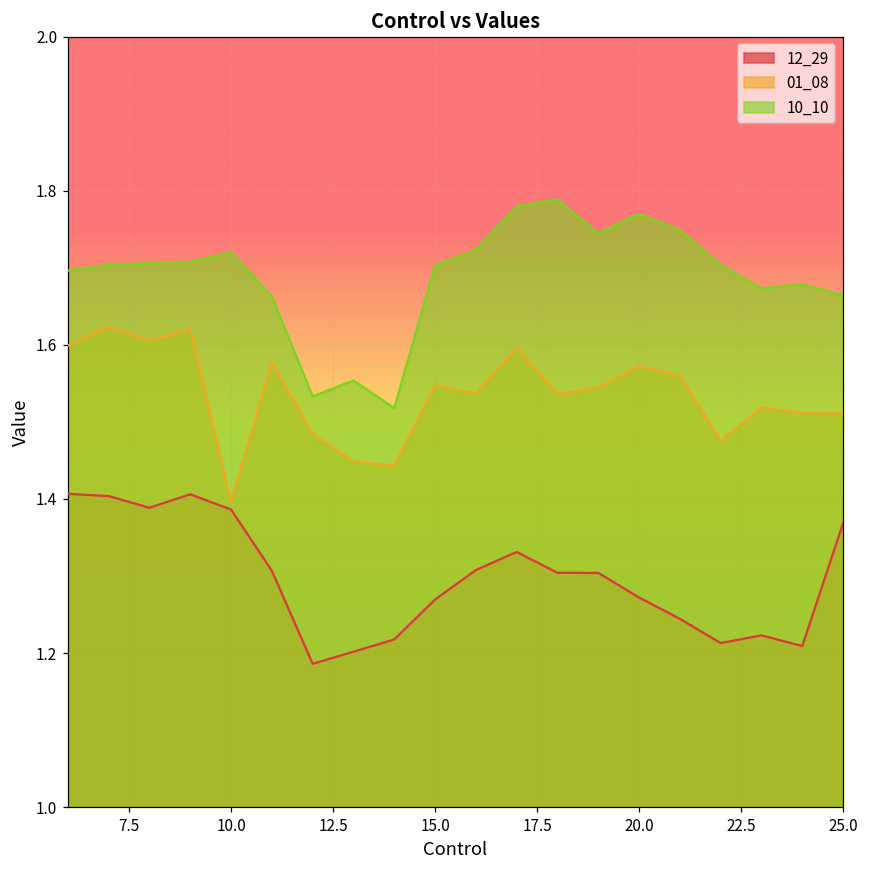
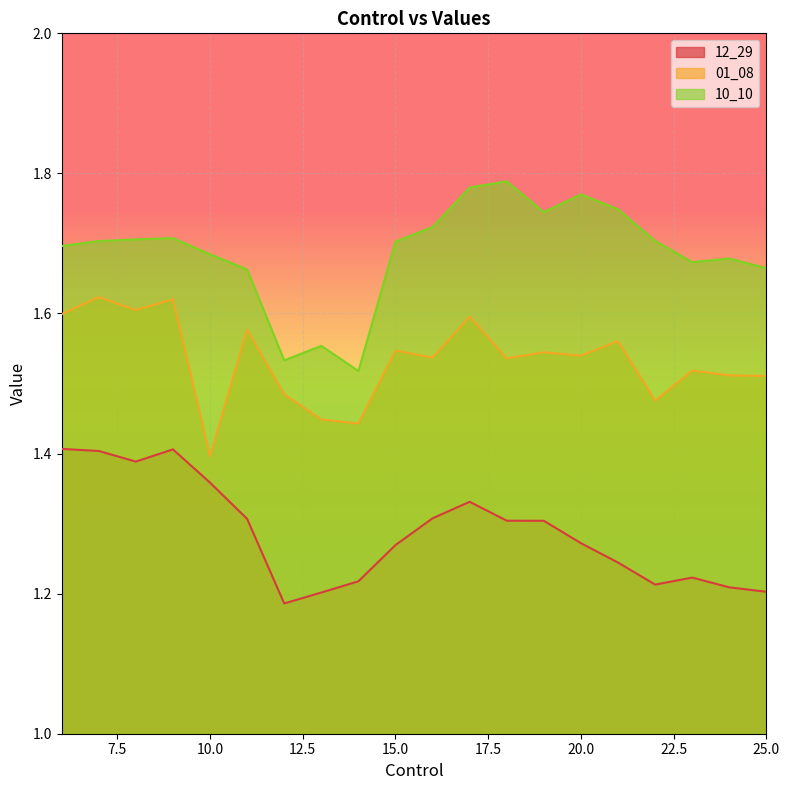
12_29, 10.0: 1.39 -> 1.36
10_10, 10.0: 1.72 -> 1.68
01_08, 20.0: 1.57 -> 1.54
12_29, 25.0: 1.37 -> 1.20
